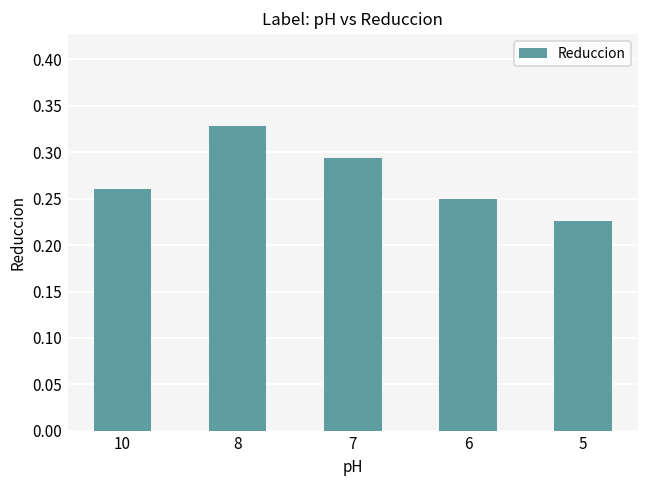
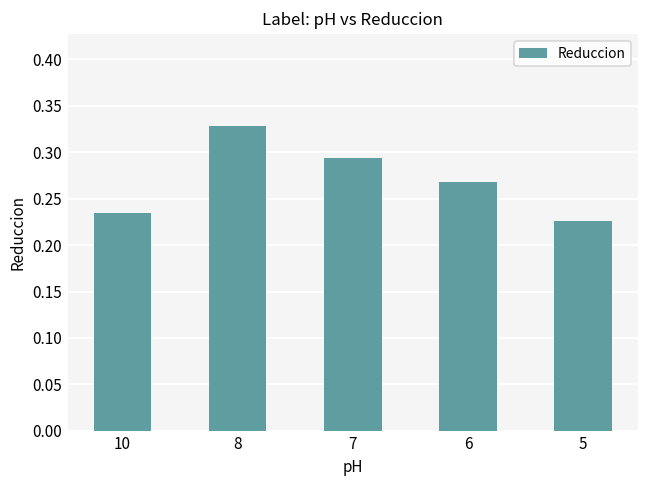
10: 0.26 -> 0.24
6: 0.25 -> 0.27
